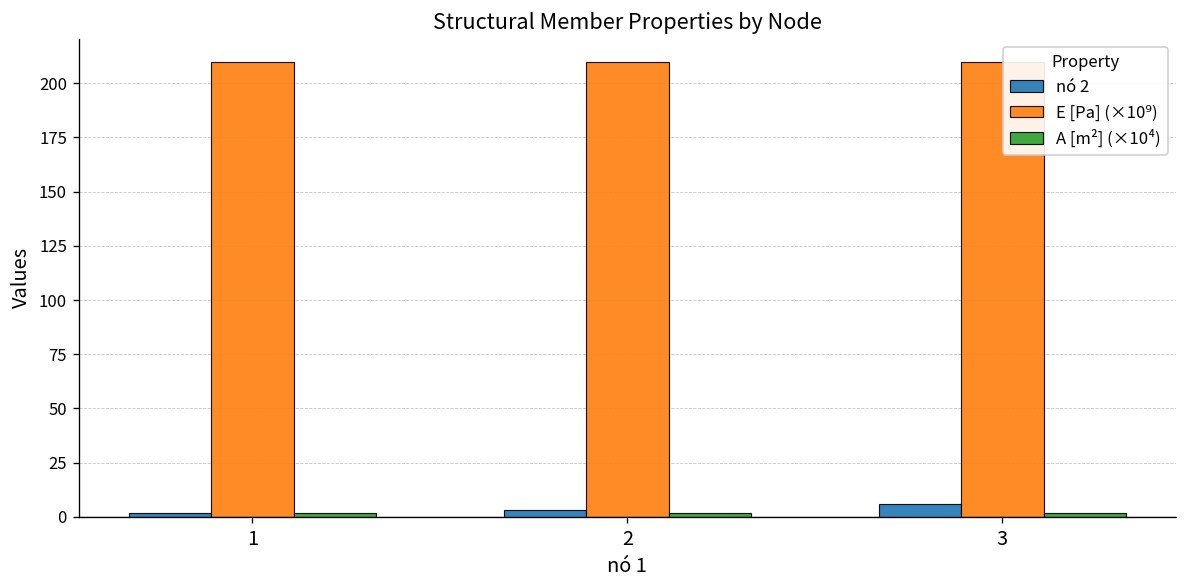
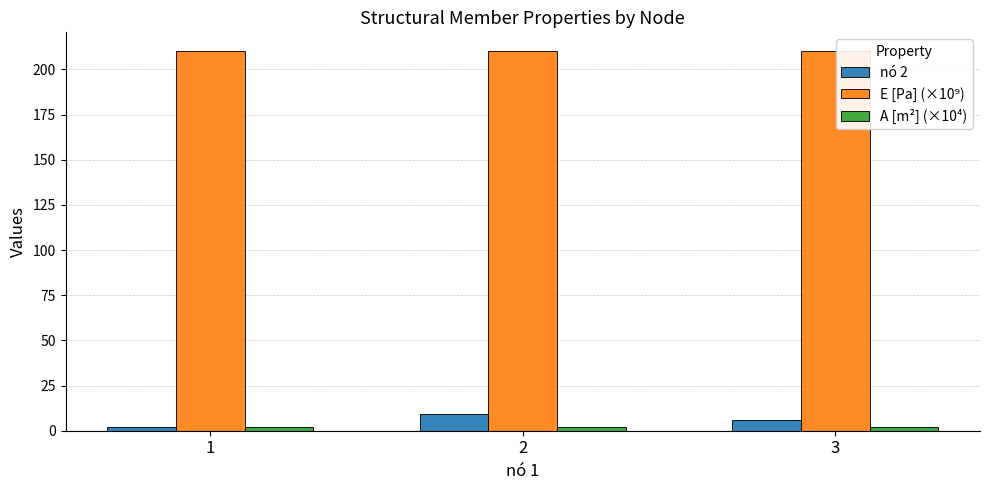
nó 2, 2: 3 -> 9
